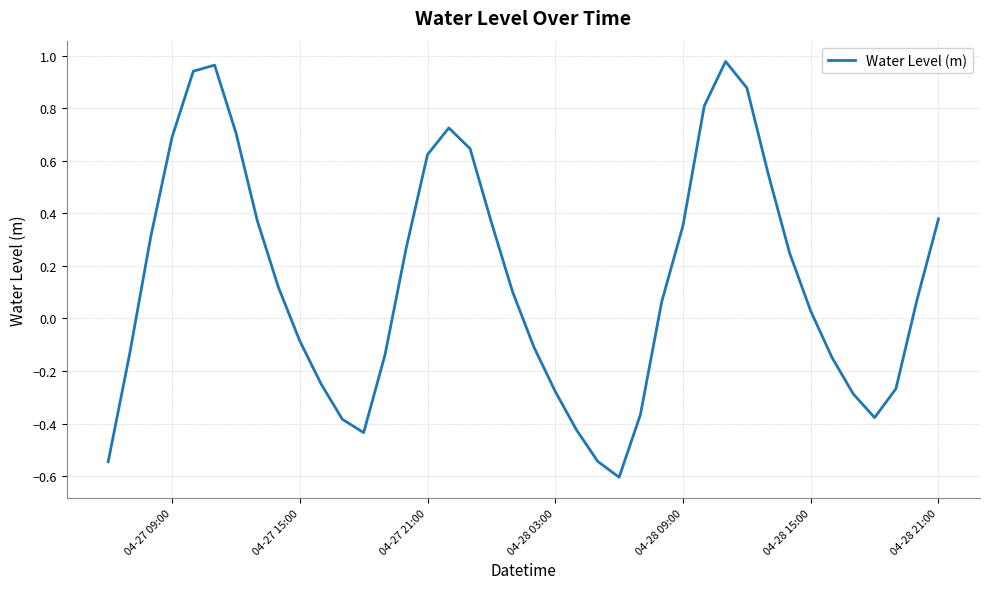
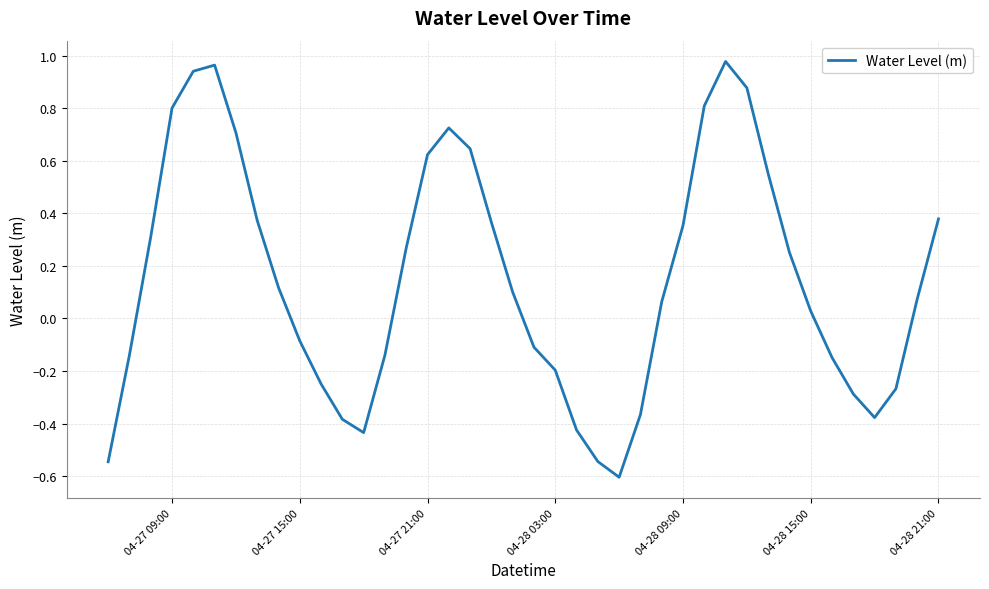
04-27 09:00: 0.69 -> 0.80
04-28 03:00: -0.28 -> -0.20
